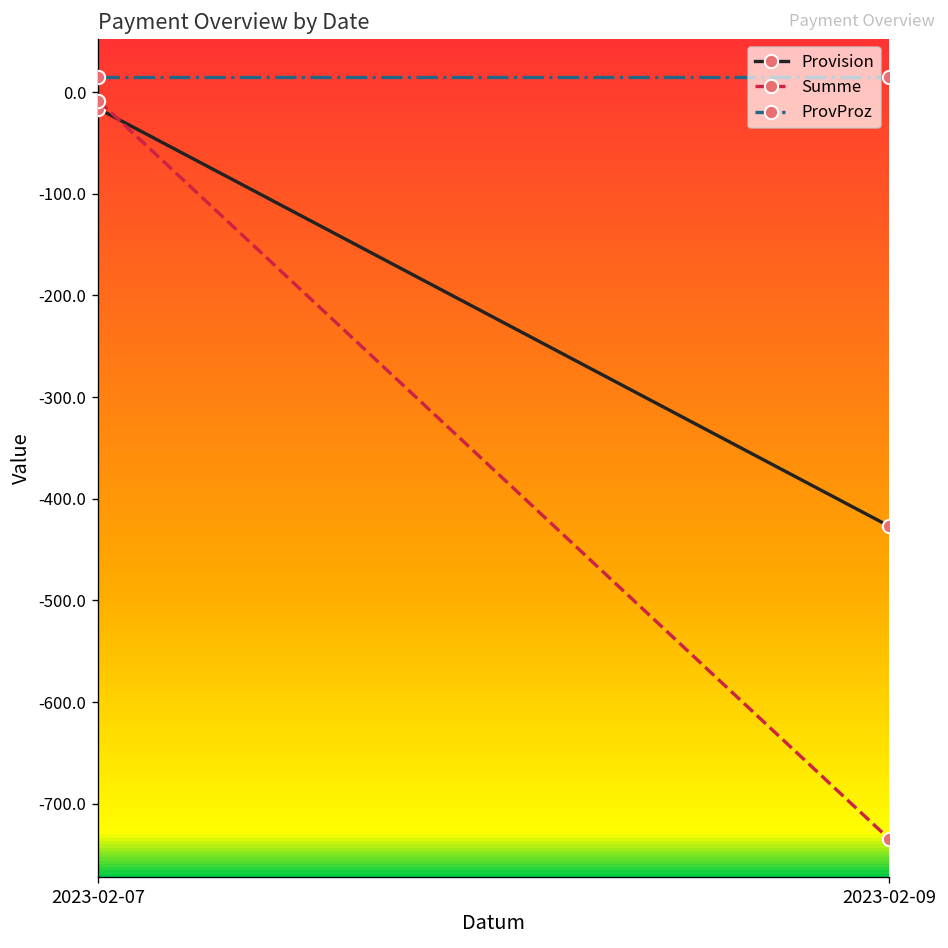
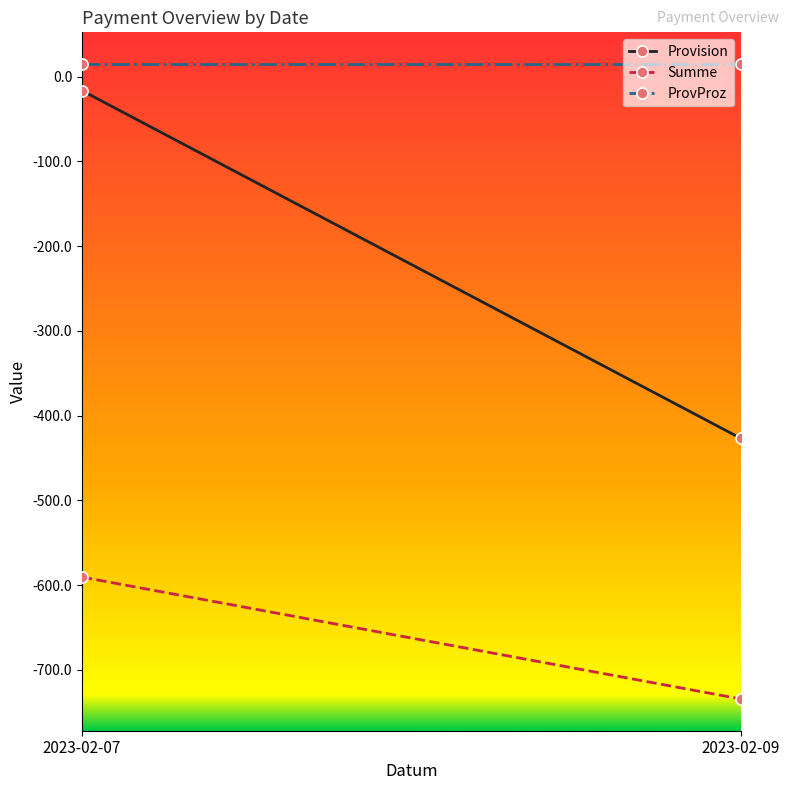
Summe, 2023-02-07: -10 -> -590
